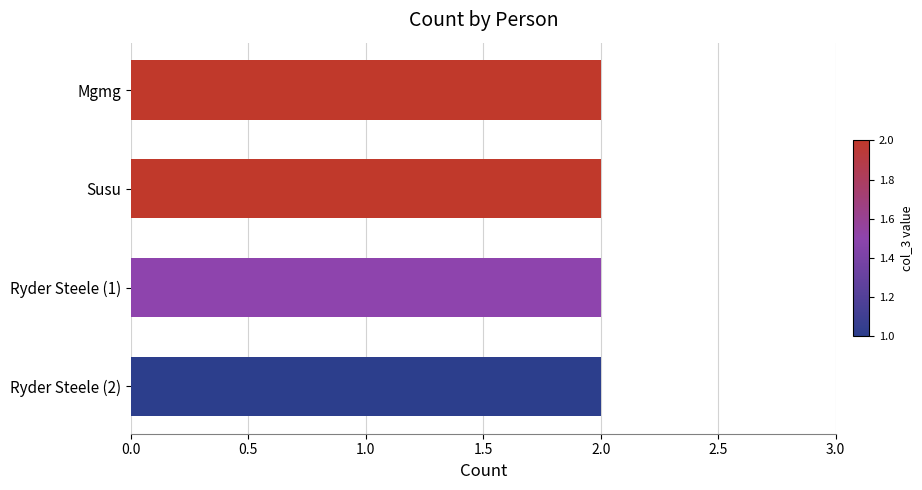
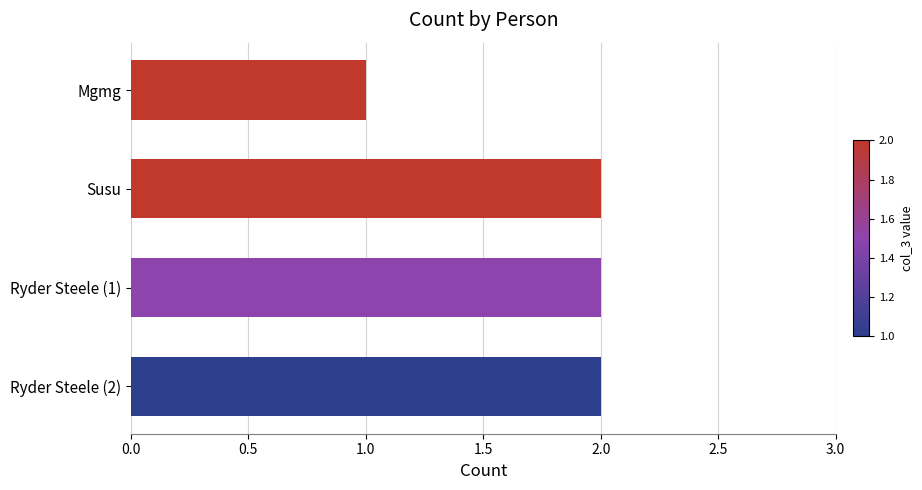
Mgmg: 2 -> 1
